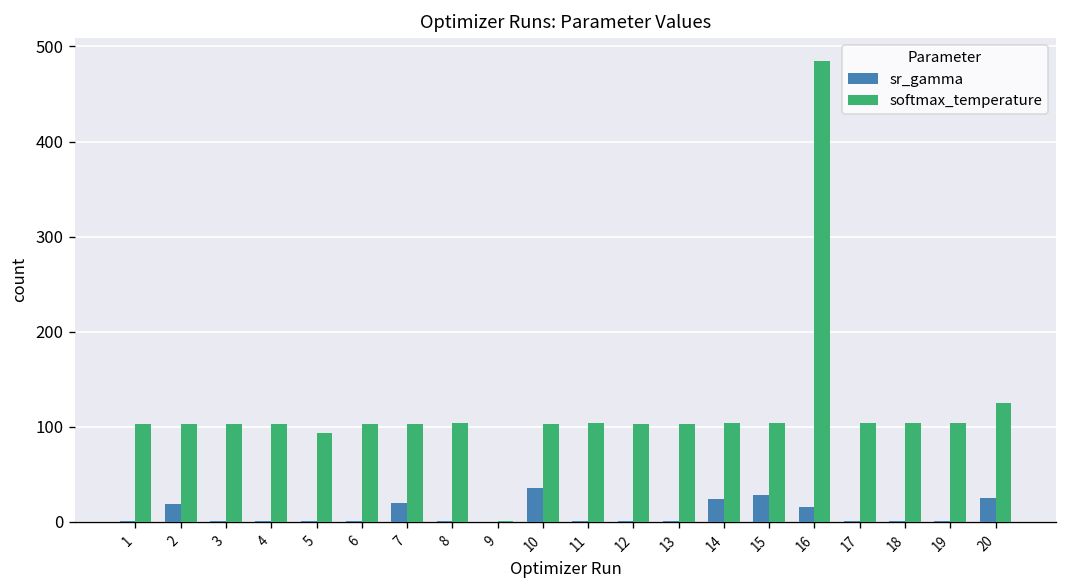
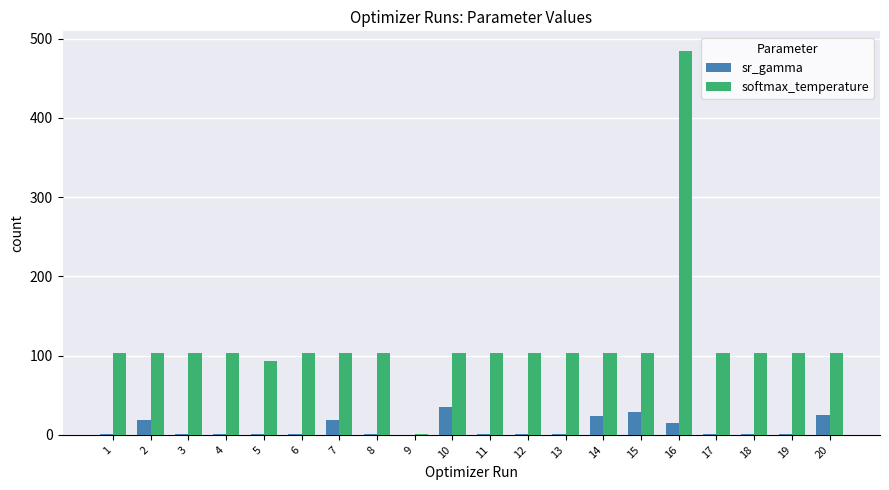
softmax_temperature, 20: 120 -> 100
